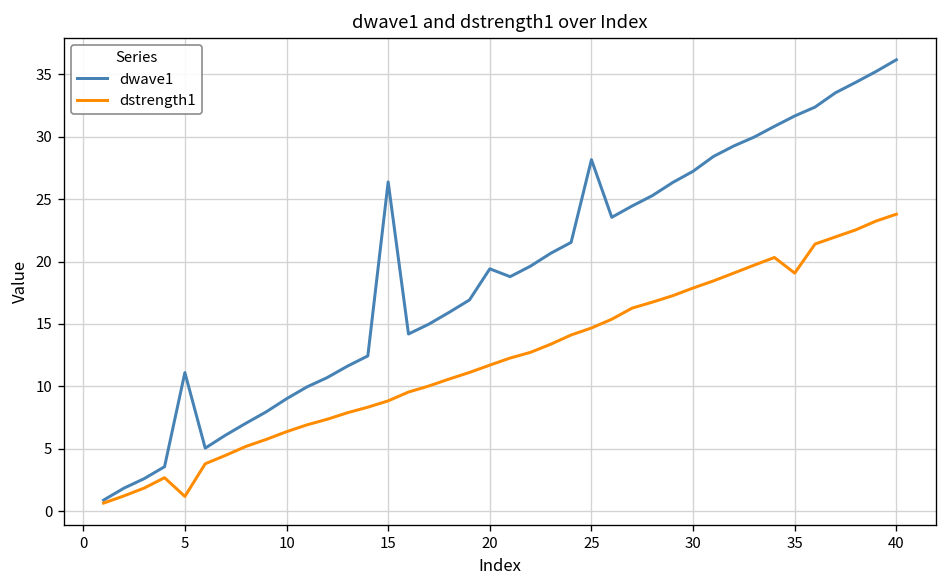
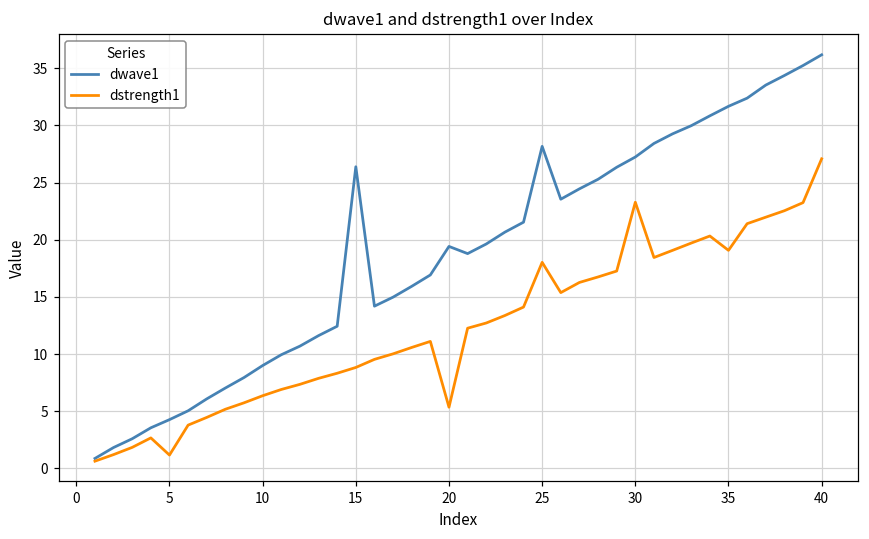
dwave1, 5: 11.1 -> 4.3
dstrength1, 20: 11.7 -> 5.4
dstrength1, 25: 14.7 -> 18.0
dstrength1, 30: 17.9 -> 23.3
dstrength1, 40: 23.8 -> 27.1
